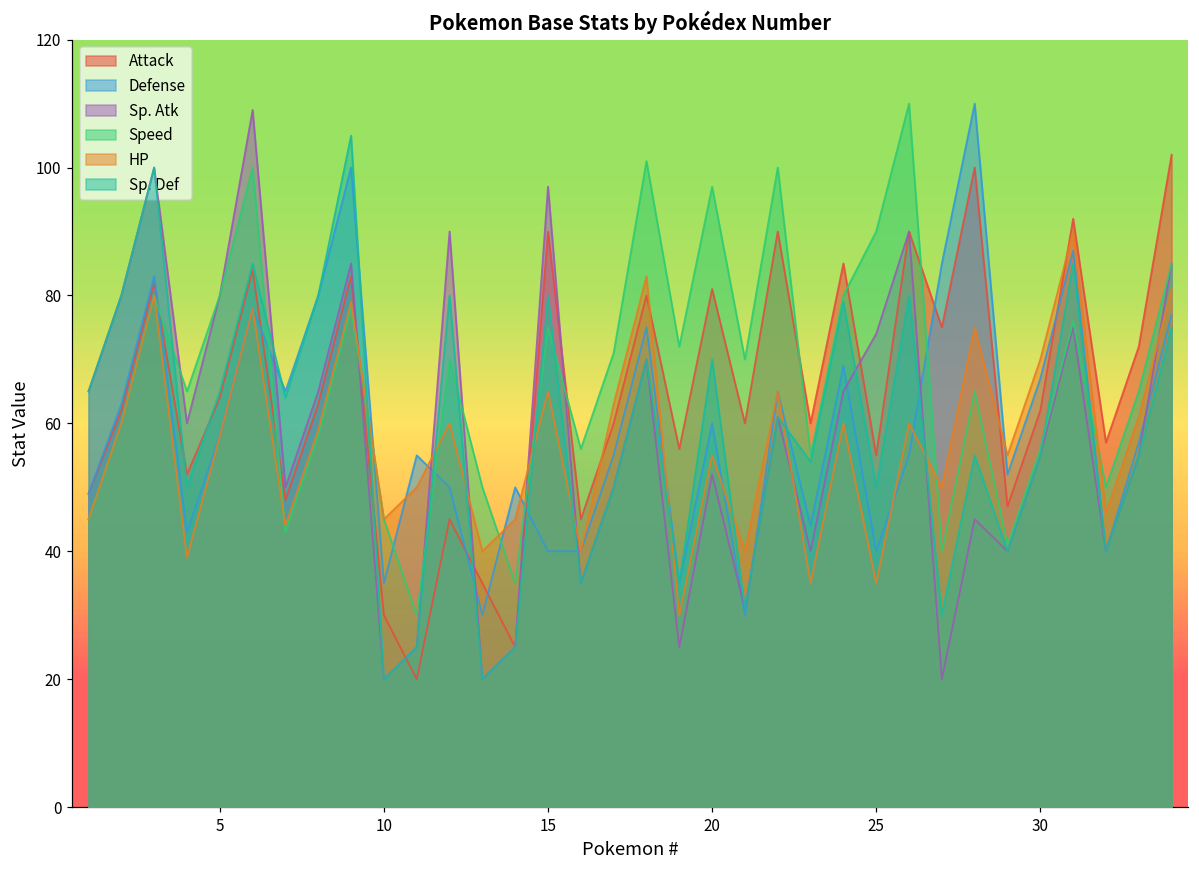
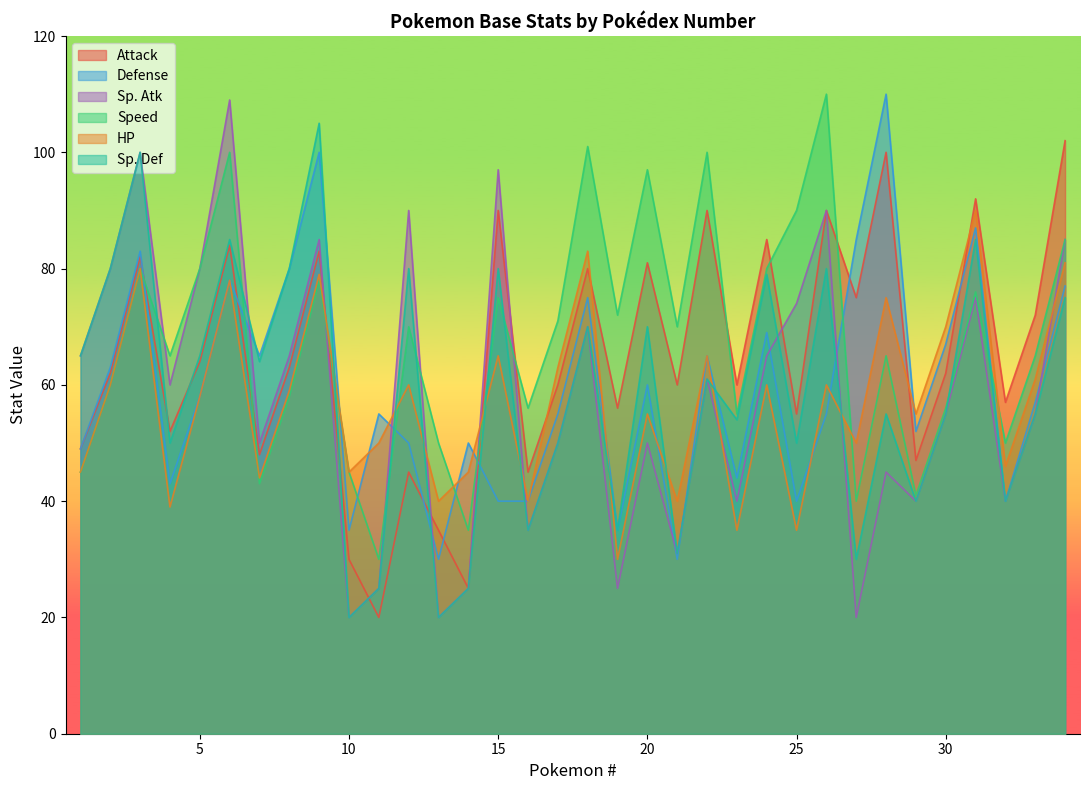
Sp. Atk, 20: 52 -> 50
